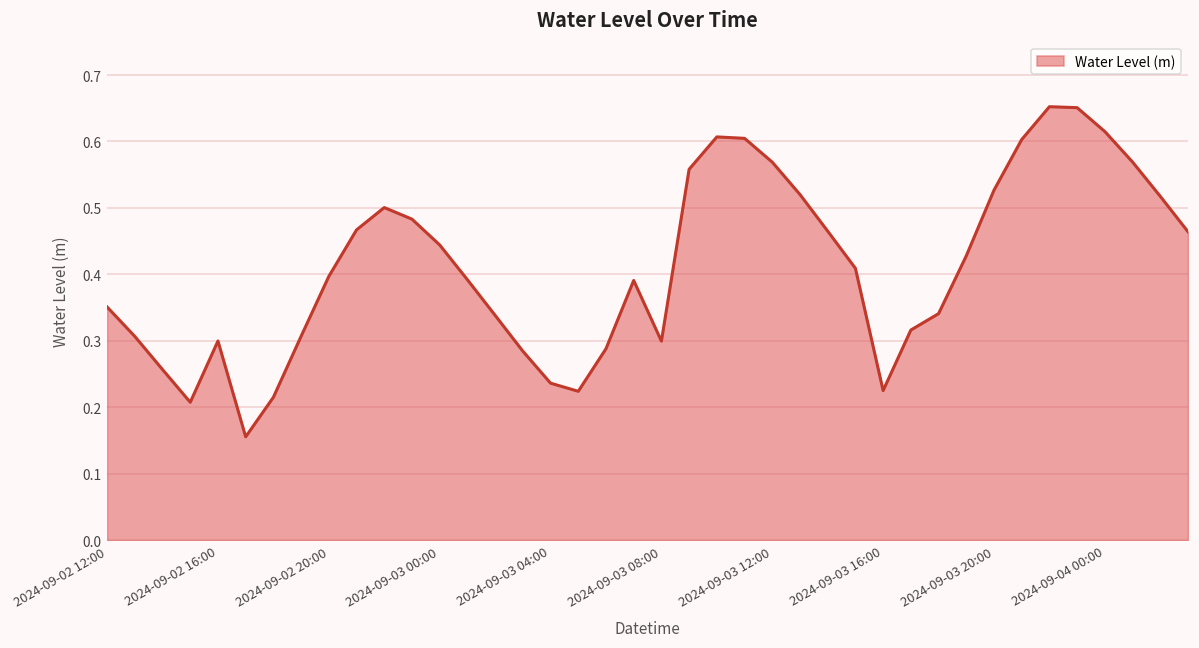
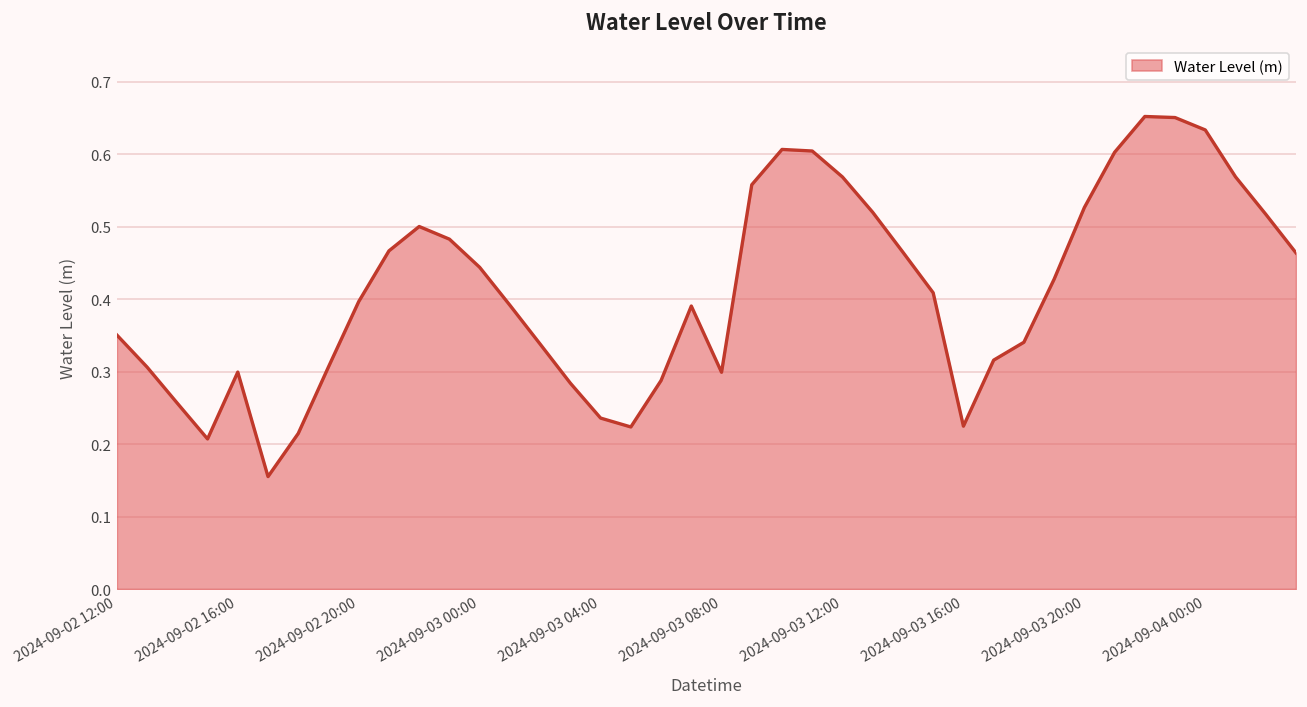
2024-09-04 00:00: 0.61 -> 0.63
